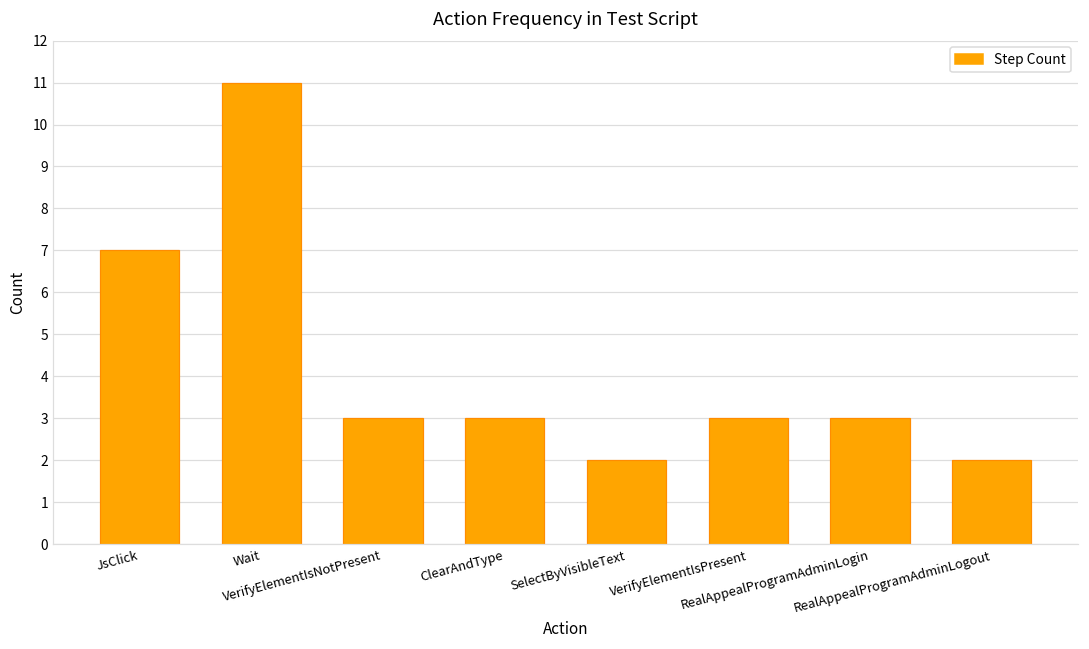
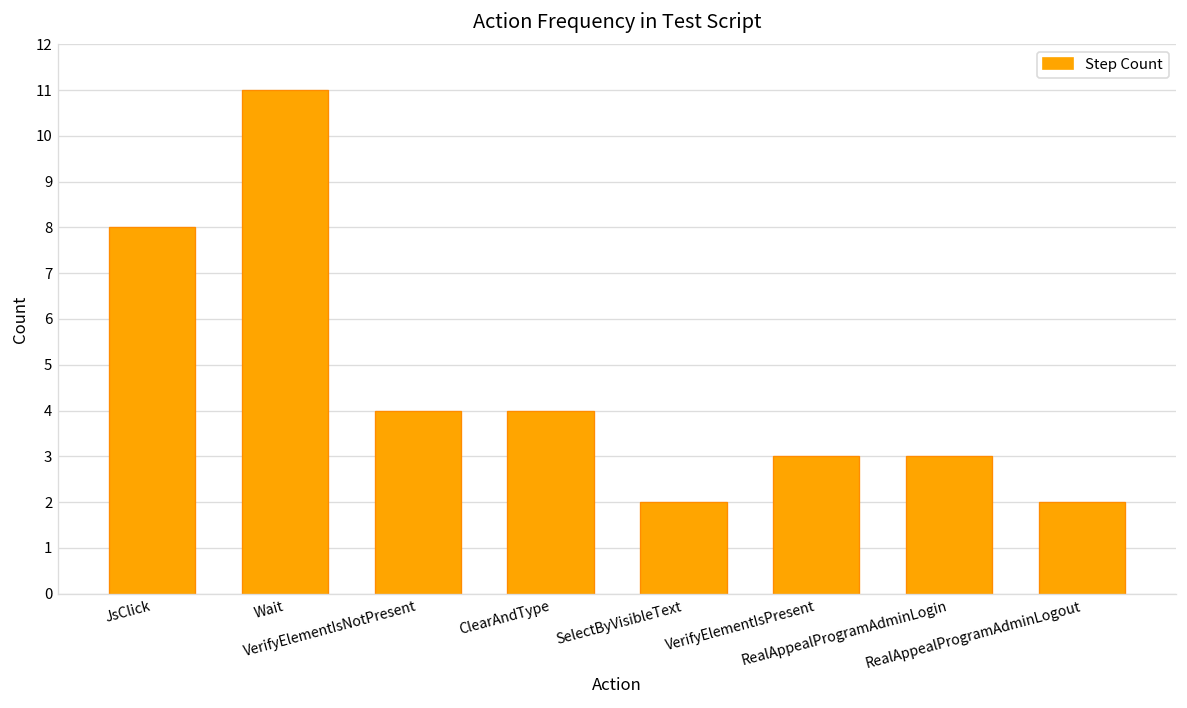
JsClick: 7 -> 8
VerifyElementIsNotPresent: 3 -> 4
ClearAndType: 3 -> 4
